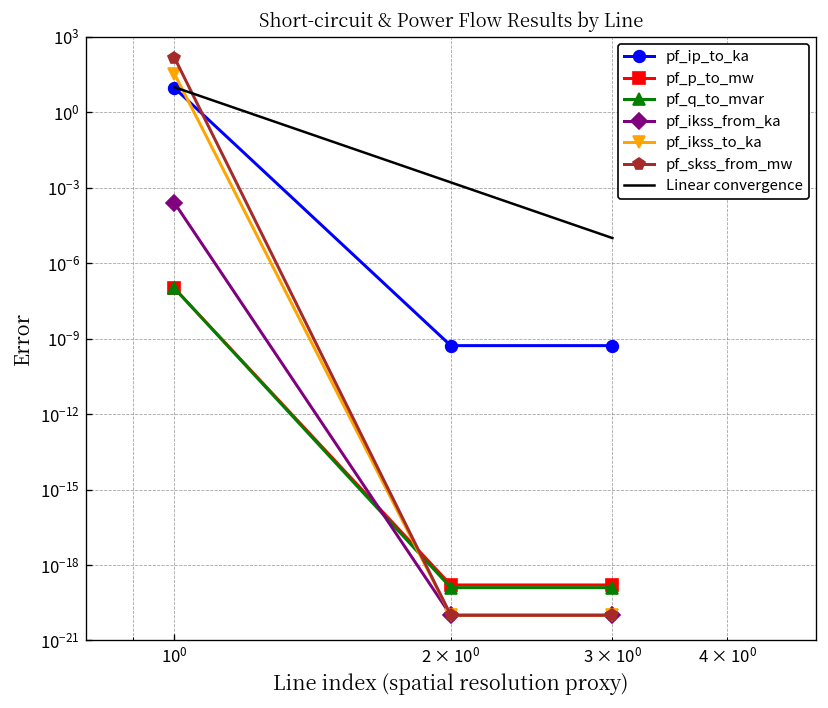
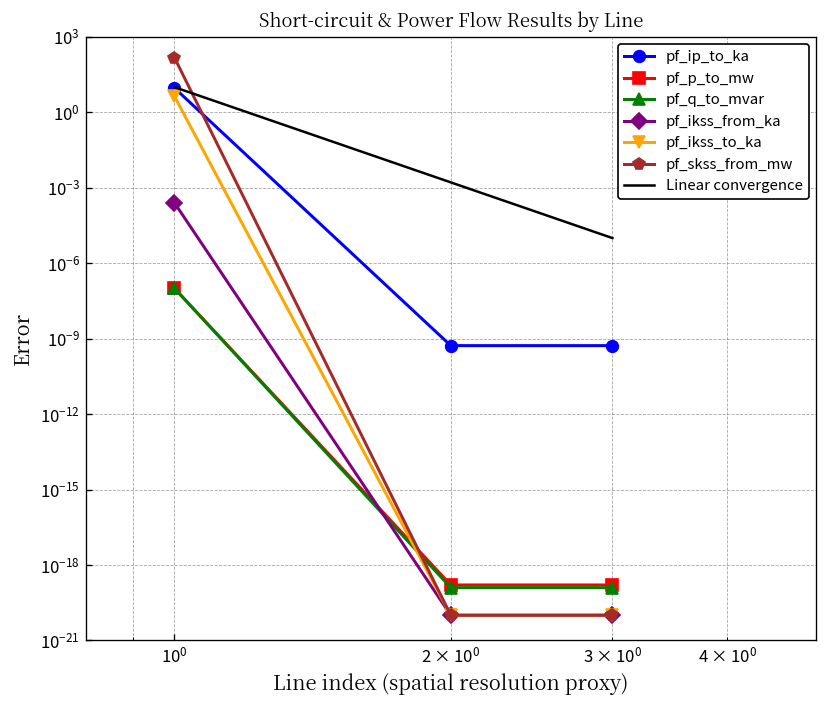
pf_ikss_to_ka, 10^0: 30 -> 4
